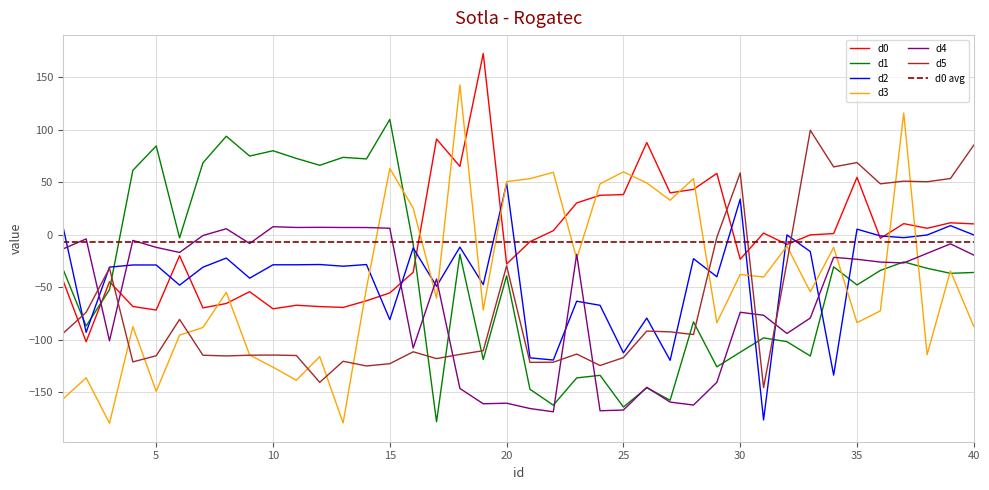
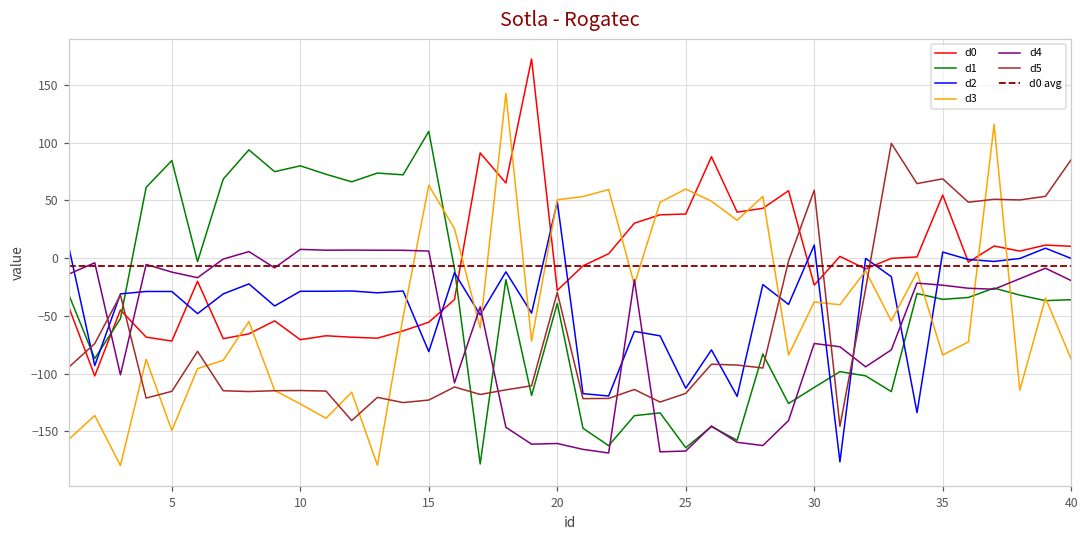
d2, 30: 34 -> 11
d1, 35: -48 -> -36
